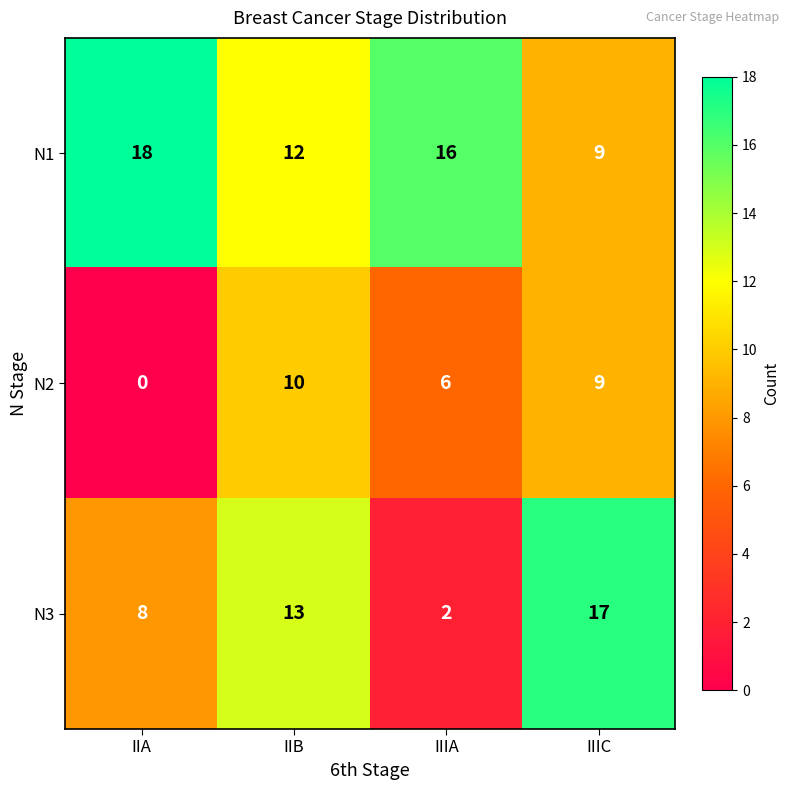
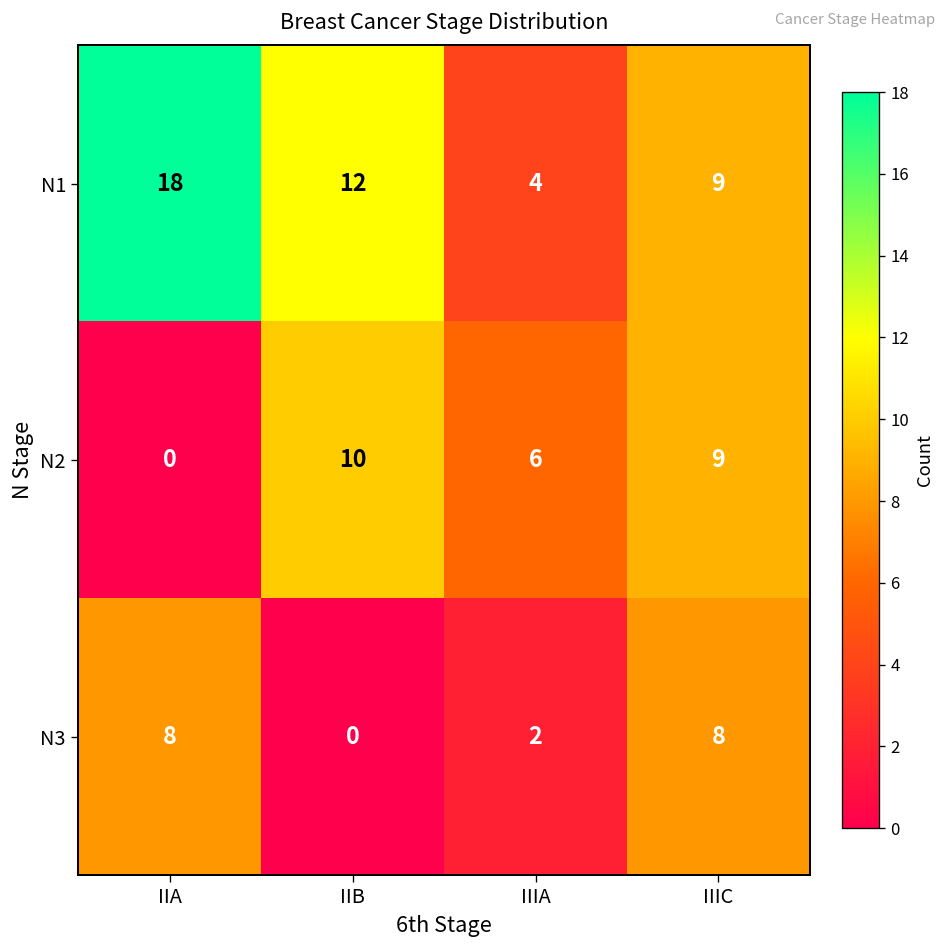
N1, IIIA: 16 -> 4
N3, IIB: 13 -> 0
N3, IIIC: 17 -> 8
